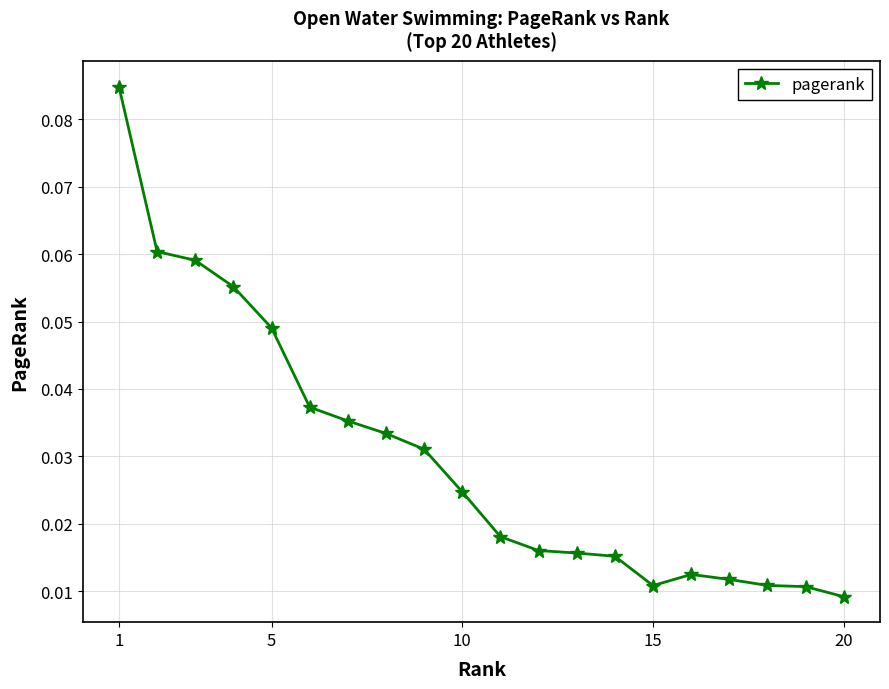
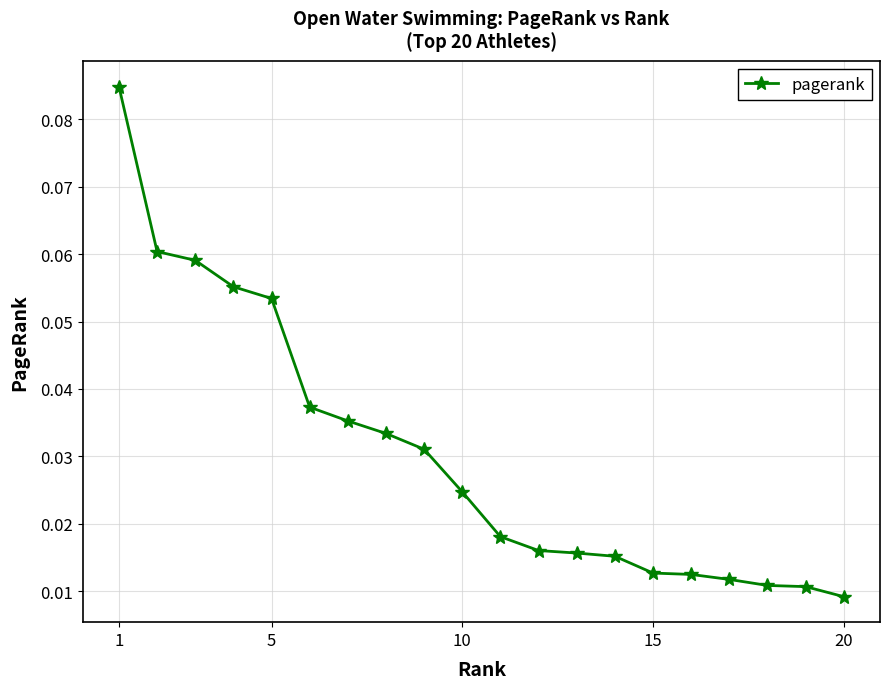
5: 0.049 -> 0.053
15: 0.011 -> 0.013
